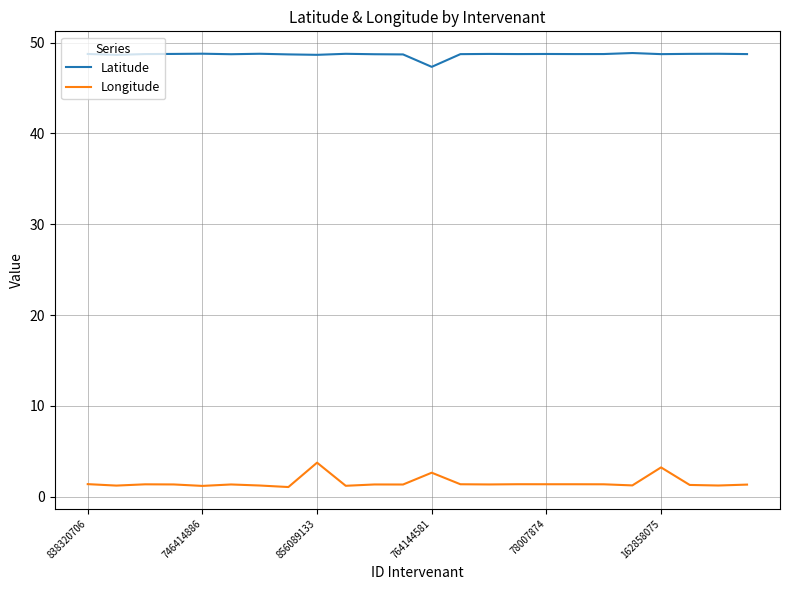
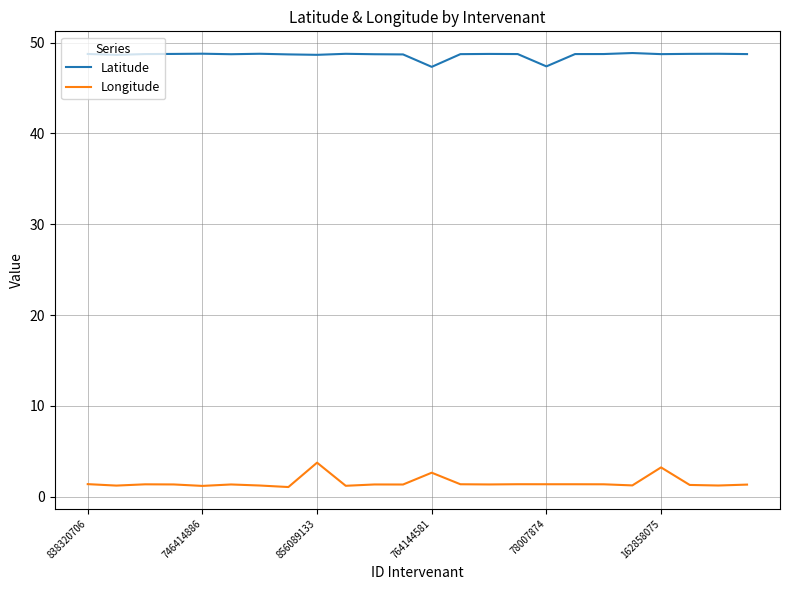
Latitude, 78007874: 49 -> 47
